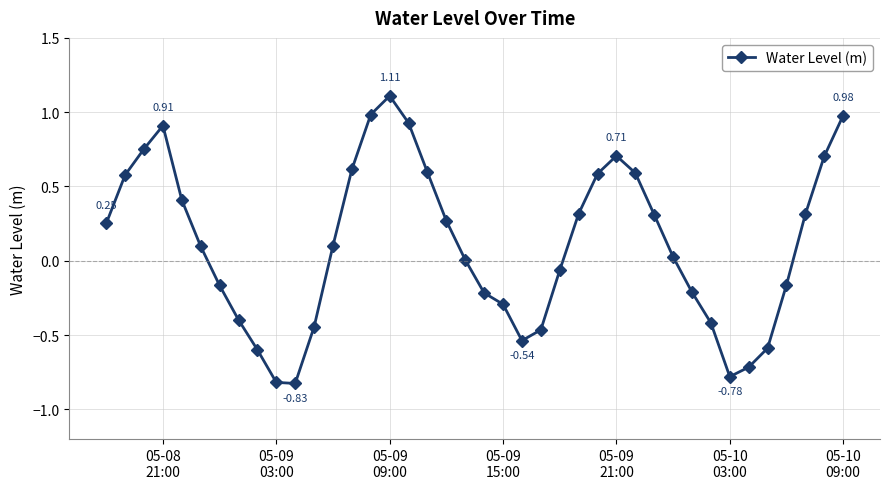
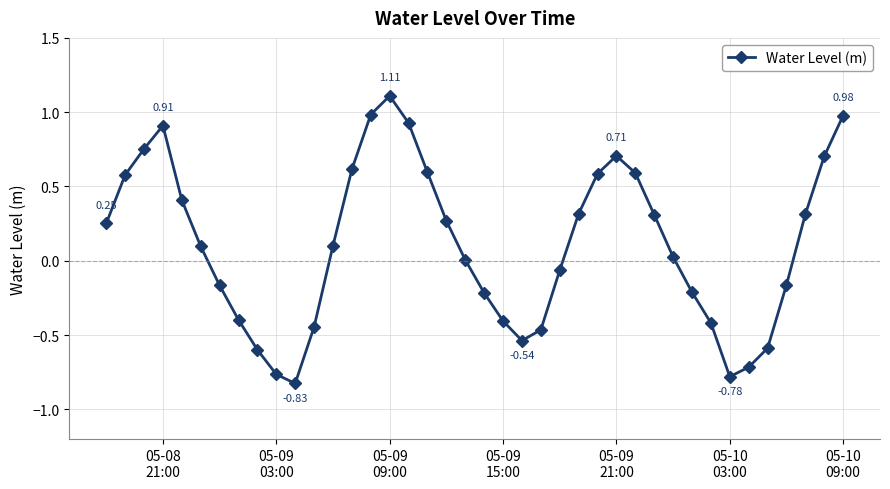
05-09 03:00: -0.82 -> -0.76
05-09 15:00: -0.29 -> -0.41
